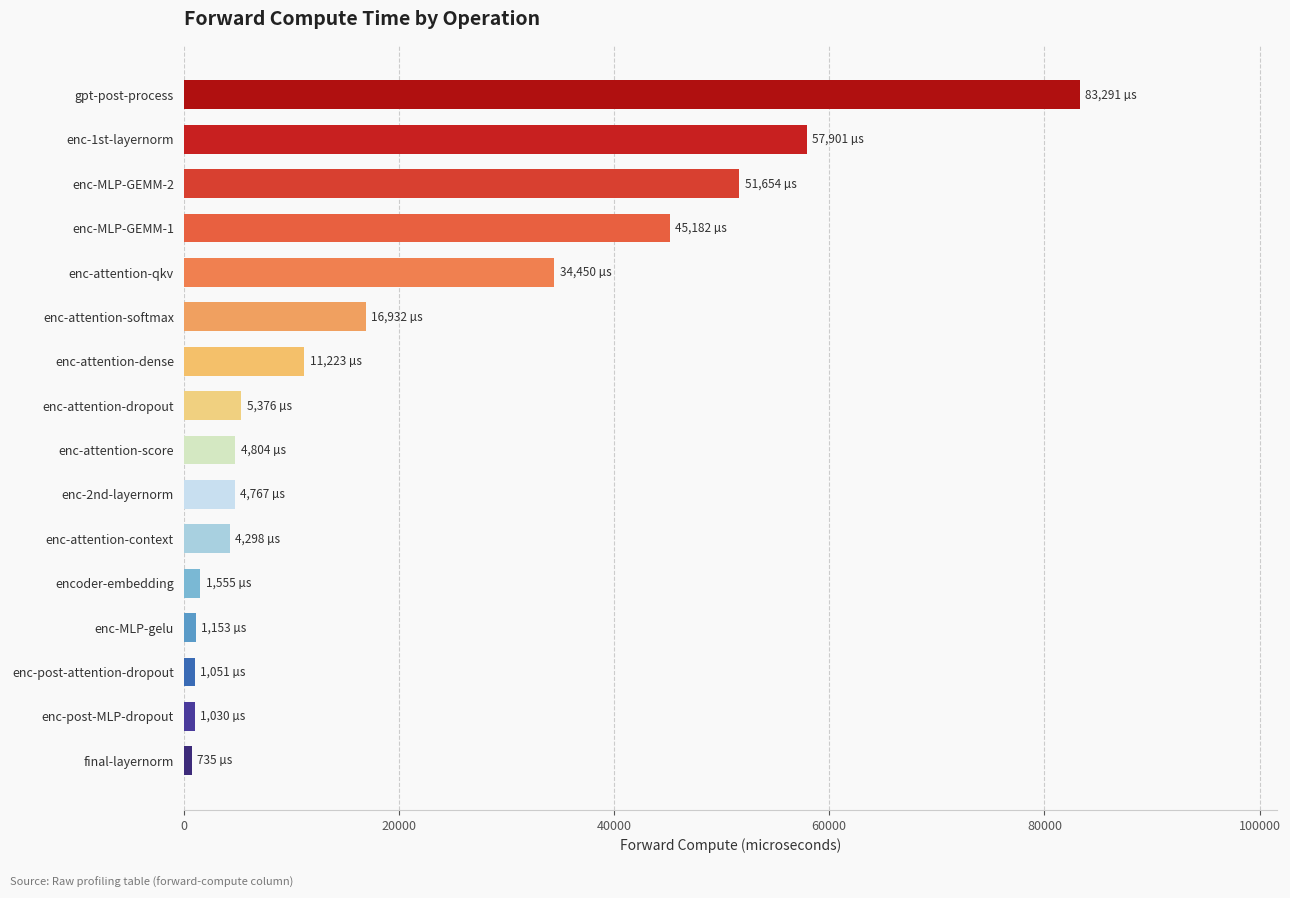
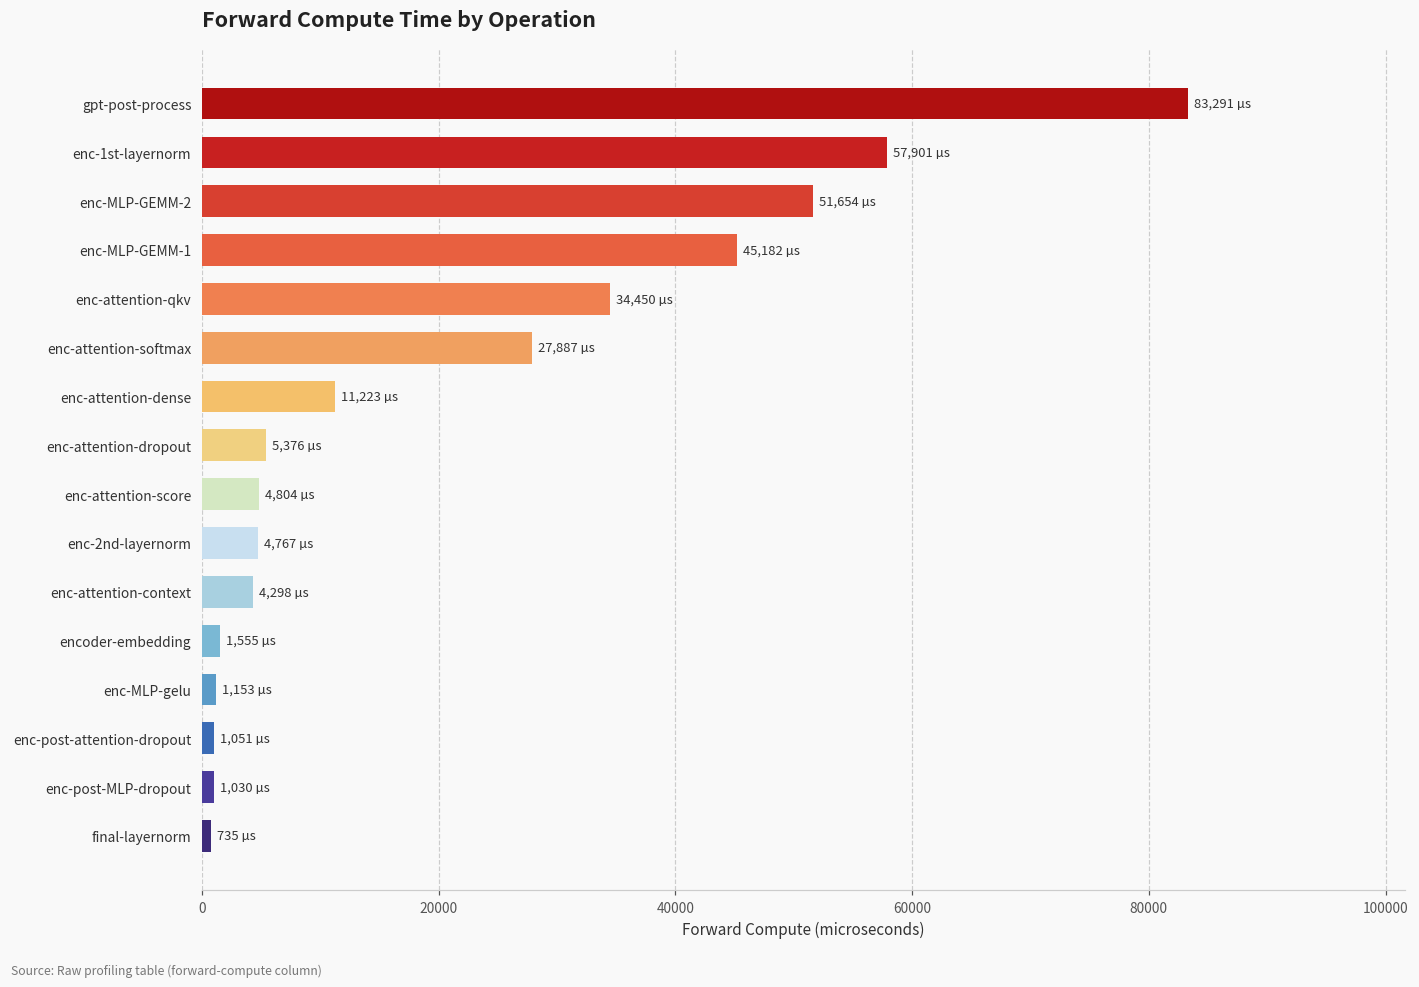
enc-attention-softmax: 16,932 -> 27,887
